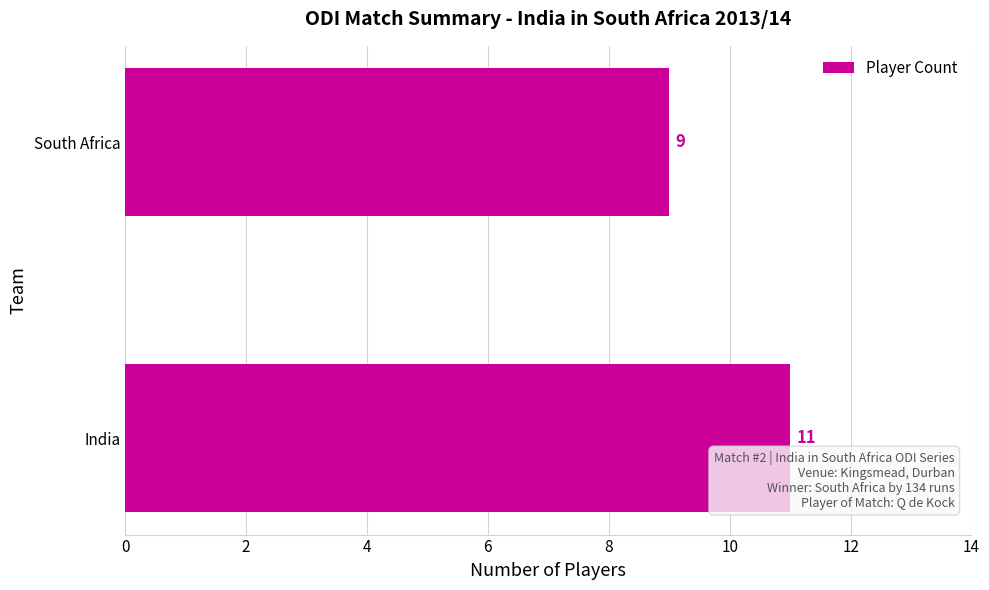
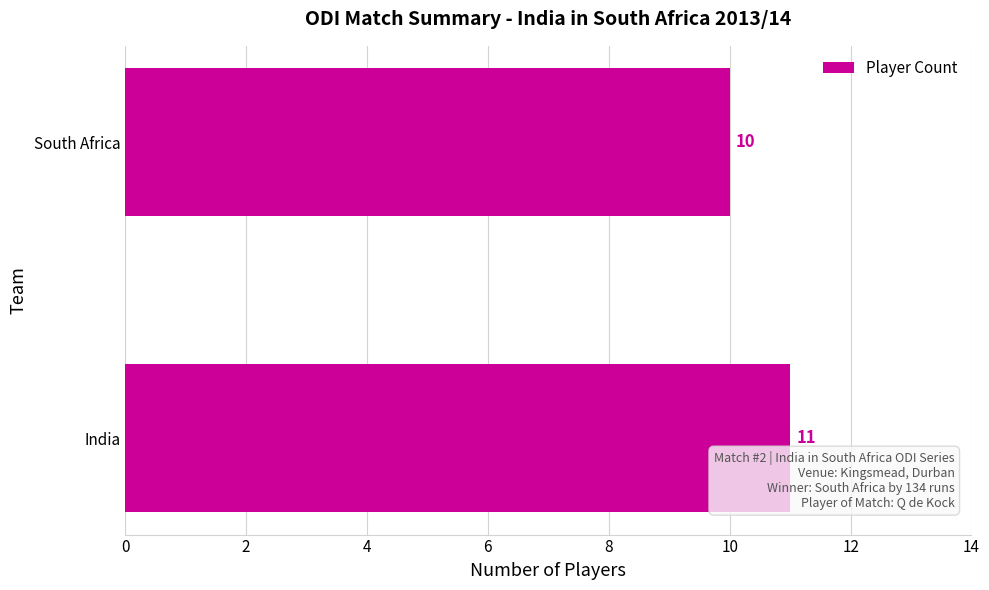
South Africa: 9 -> 10
